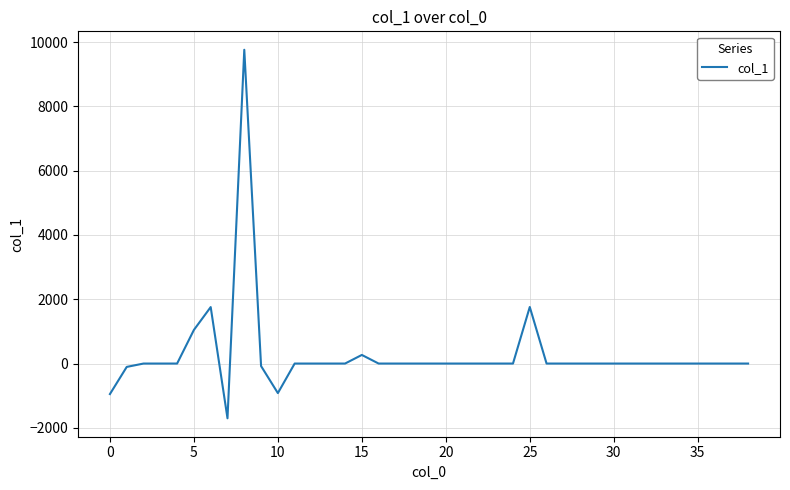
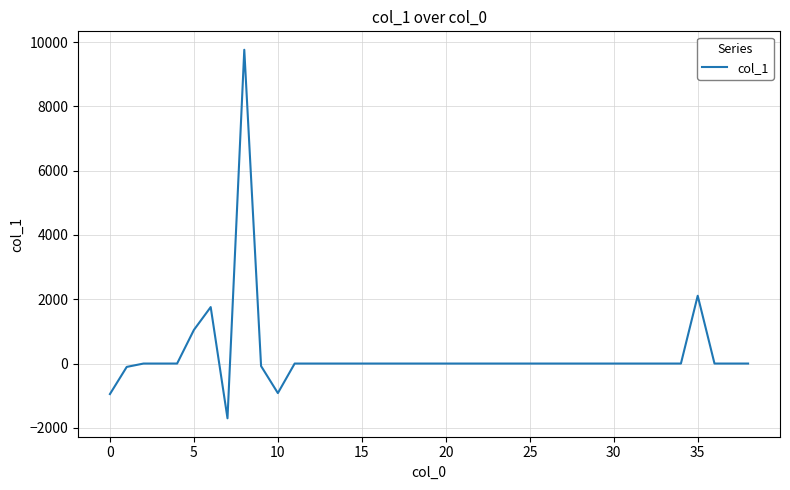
15: 300 -> 0
25: 1800 -> 0
35: 0 -> 2100
